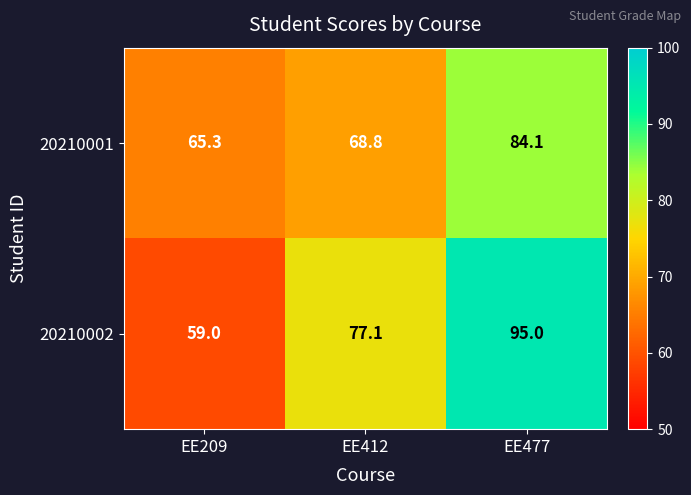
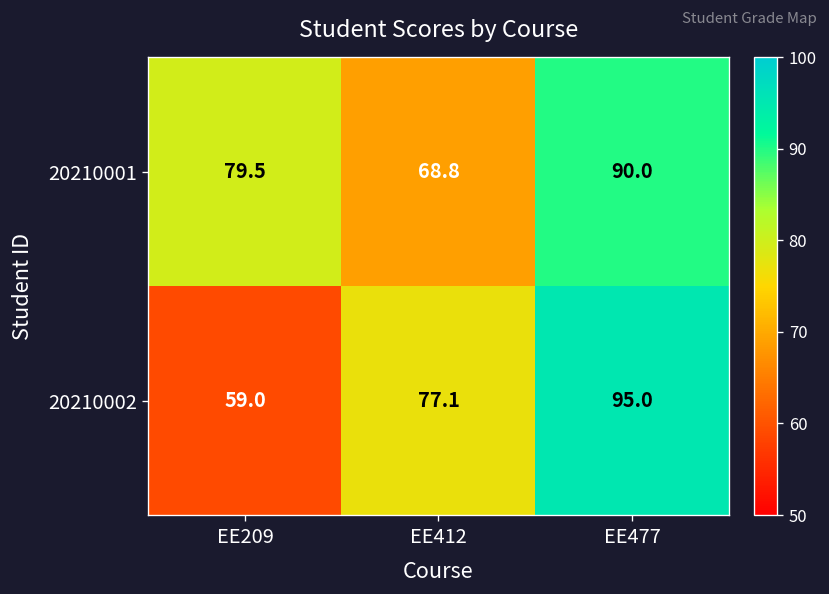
20210001, EE209: 65.3 -> 79.5
20210001, EE477: 84.1 -> 90.0
